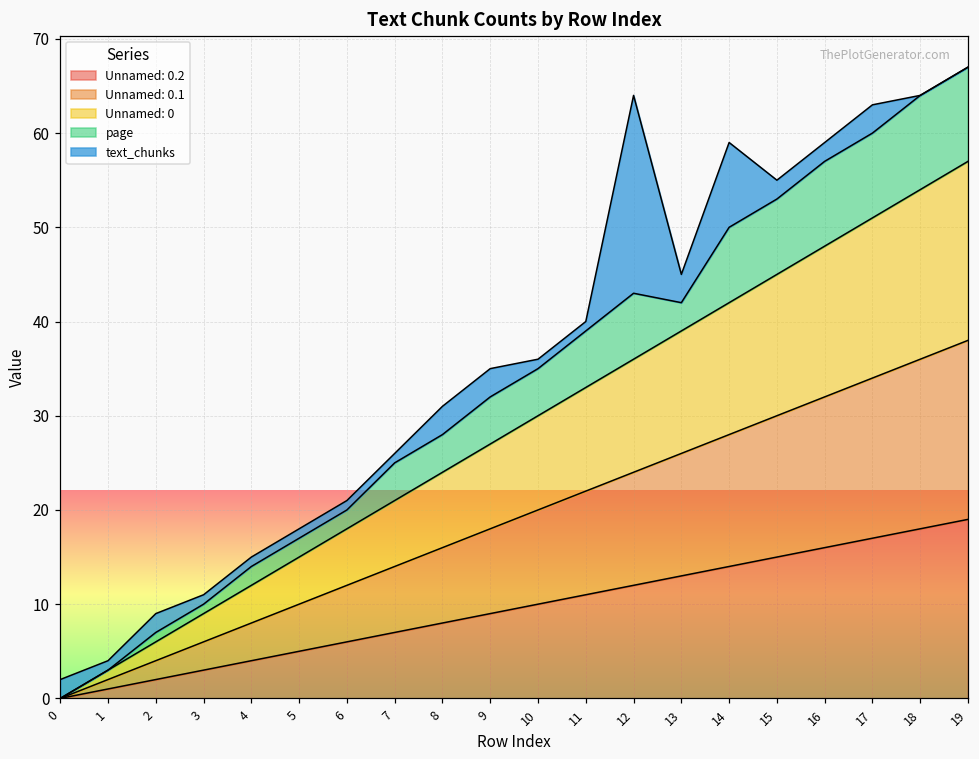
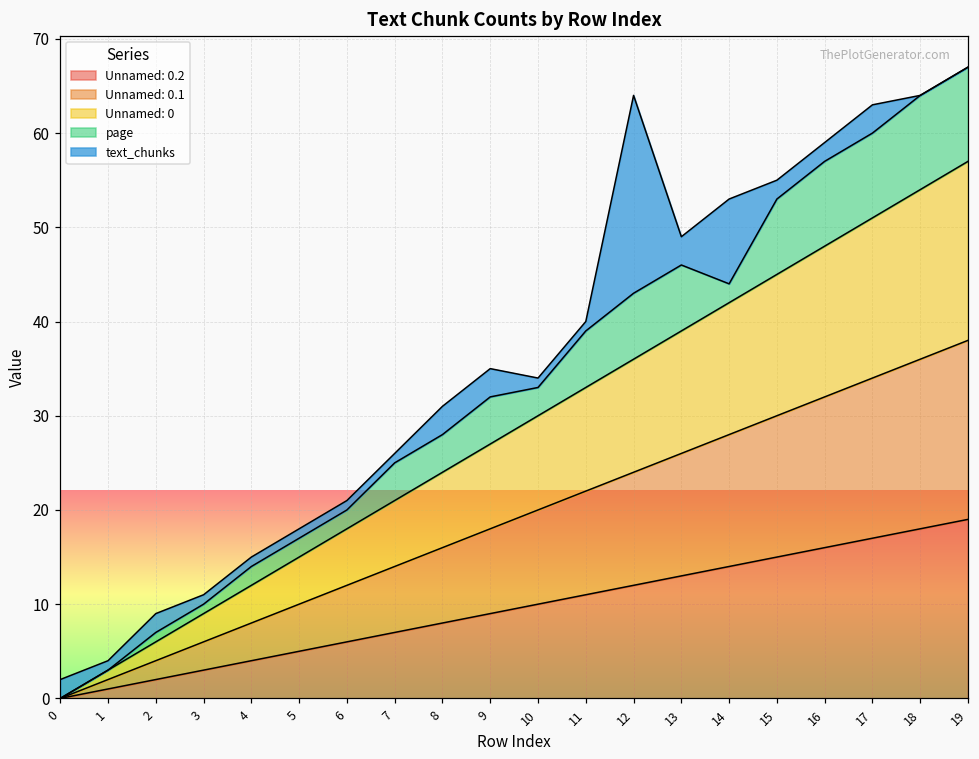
page, 10: 5 -> 3
page, 13: 3 -> 7
page, 14: 8 -> 2
